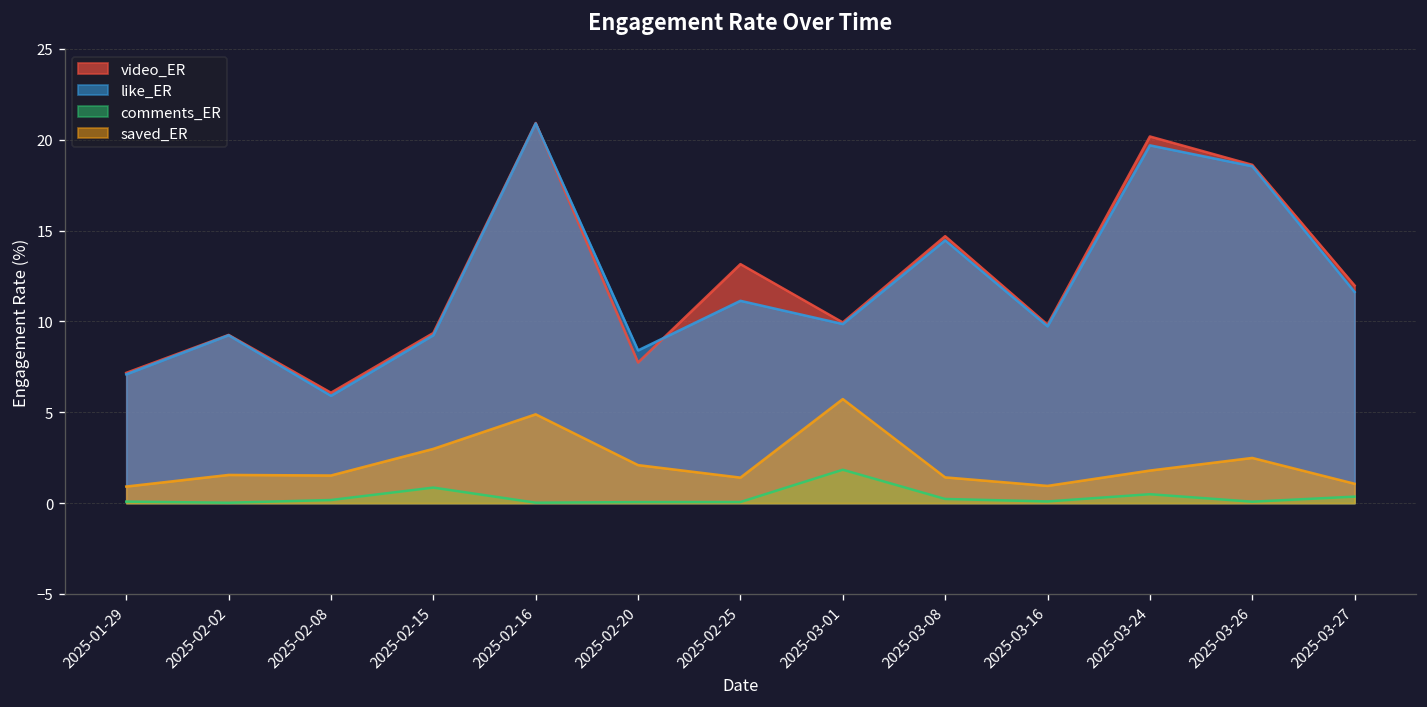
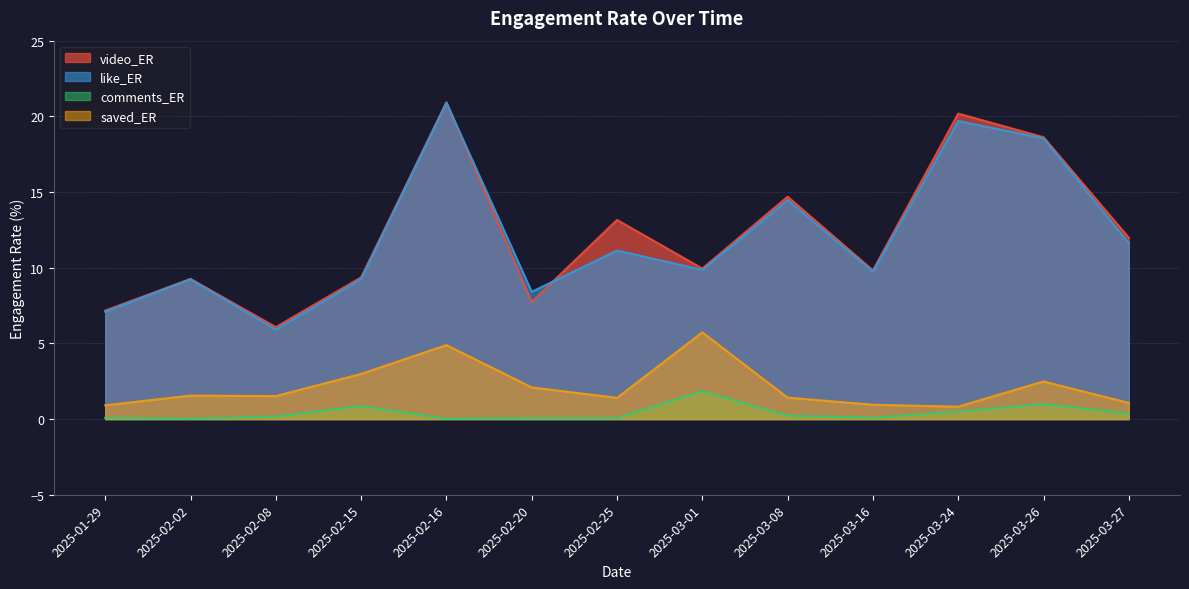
saved_ER, 2025-03-24: 1.8 -> 0.8
comments_ER, 2025-03-26: 0.1 -> 1.0
